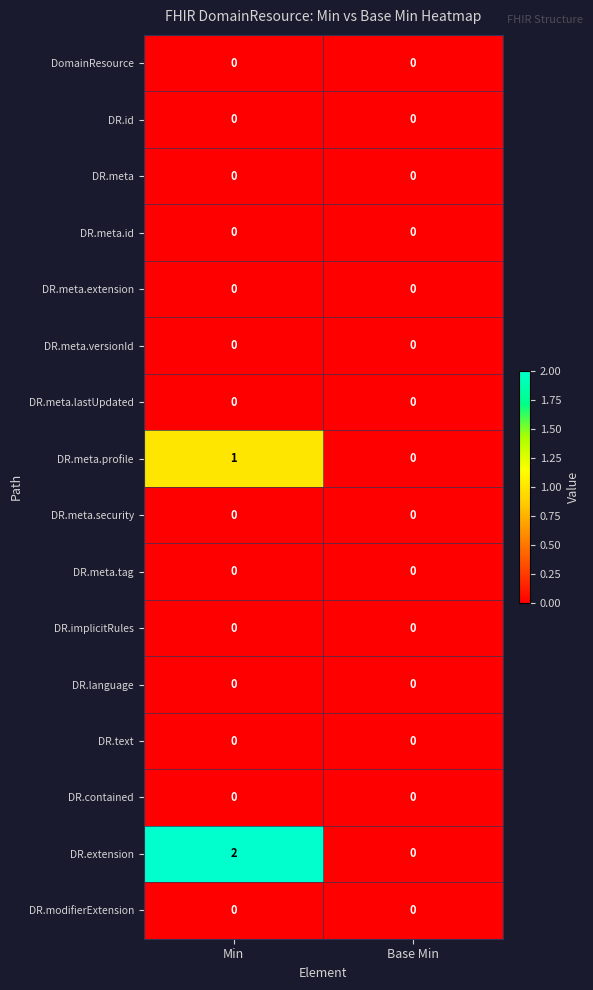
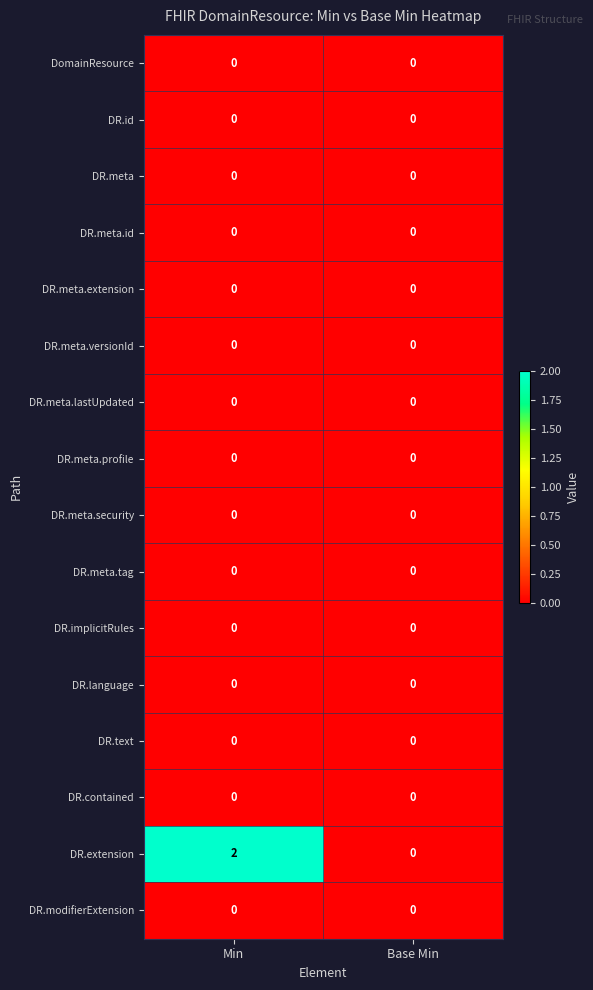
DR.meta.profile, Min: 1 -> 0
